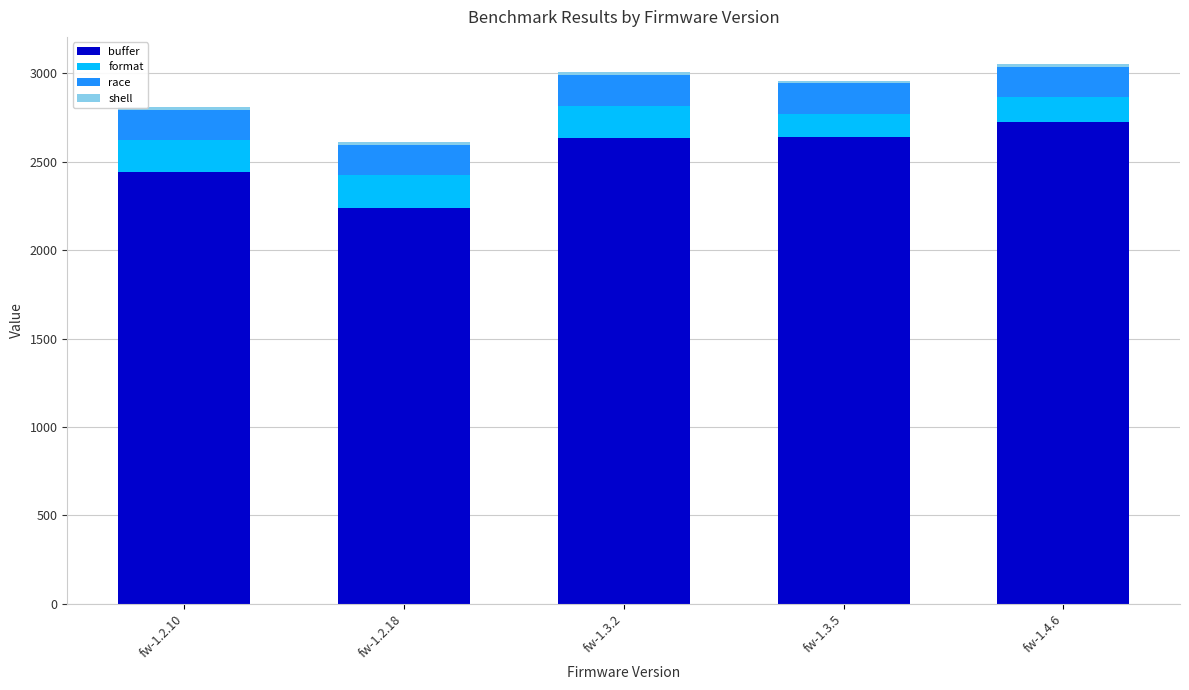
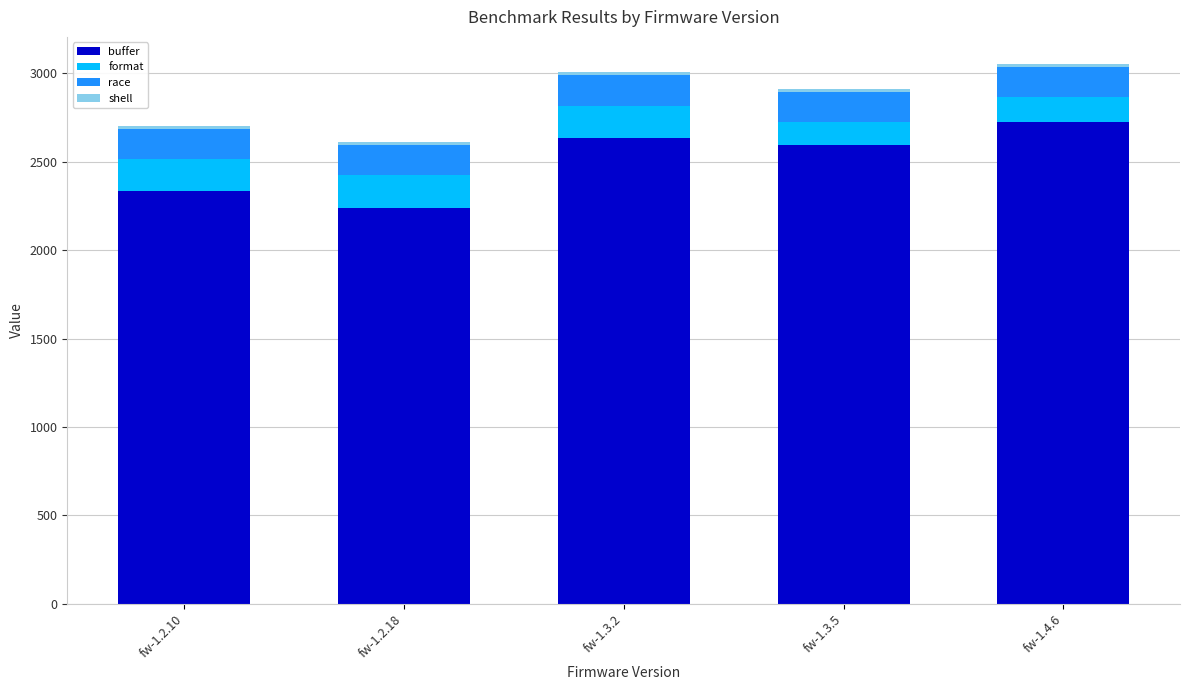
buffer, fw-1.2.10: 2440 -> 2330
buffer, fw-1.3.5: 2640 -> 2590
